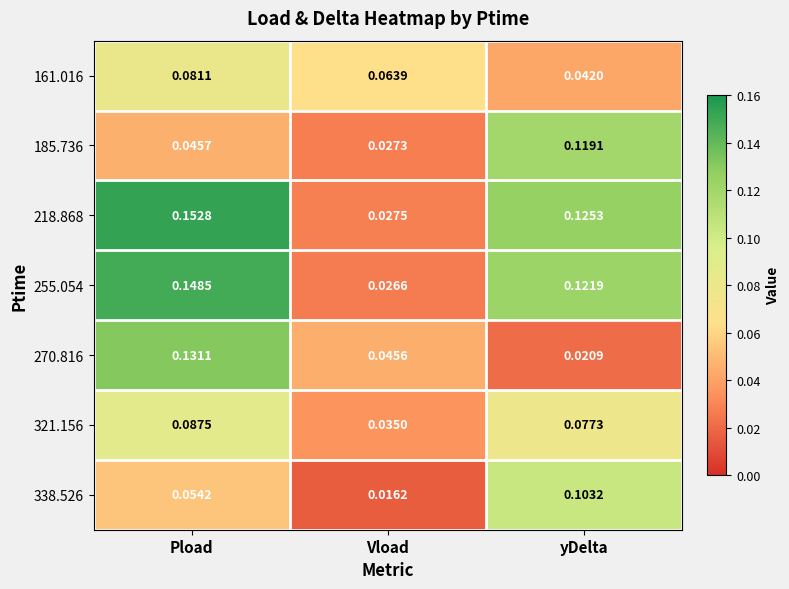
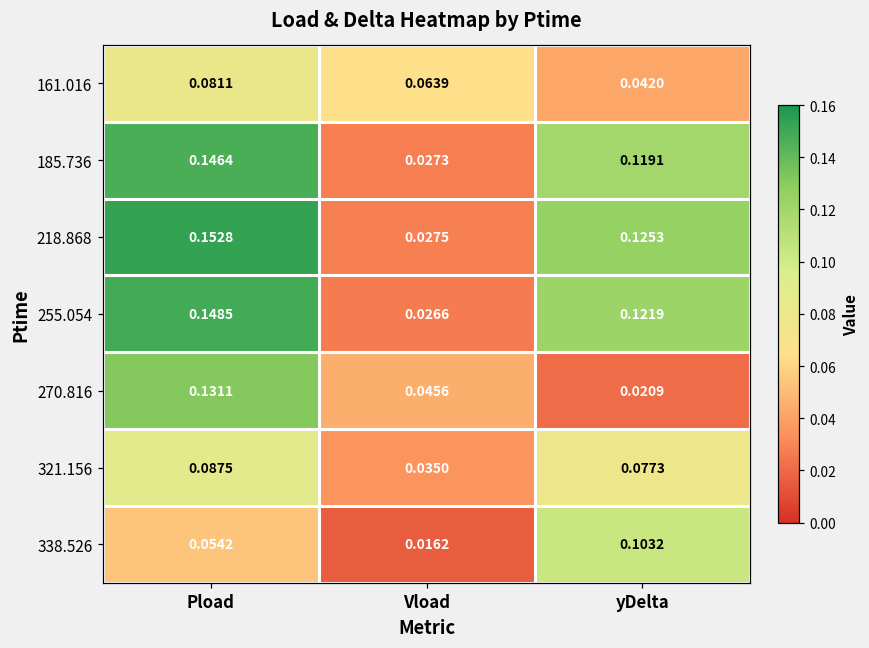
185.736, Pload: 0.0457 -> 0.1464
